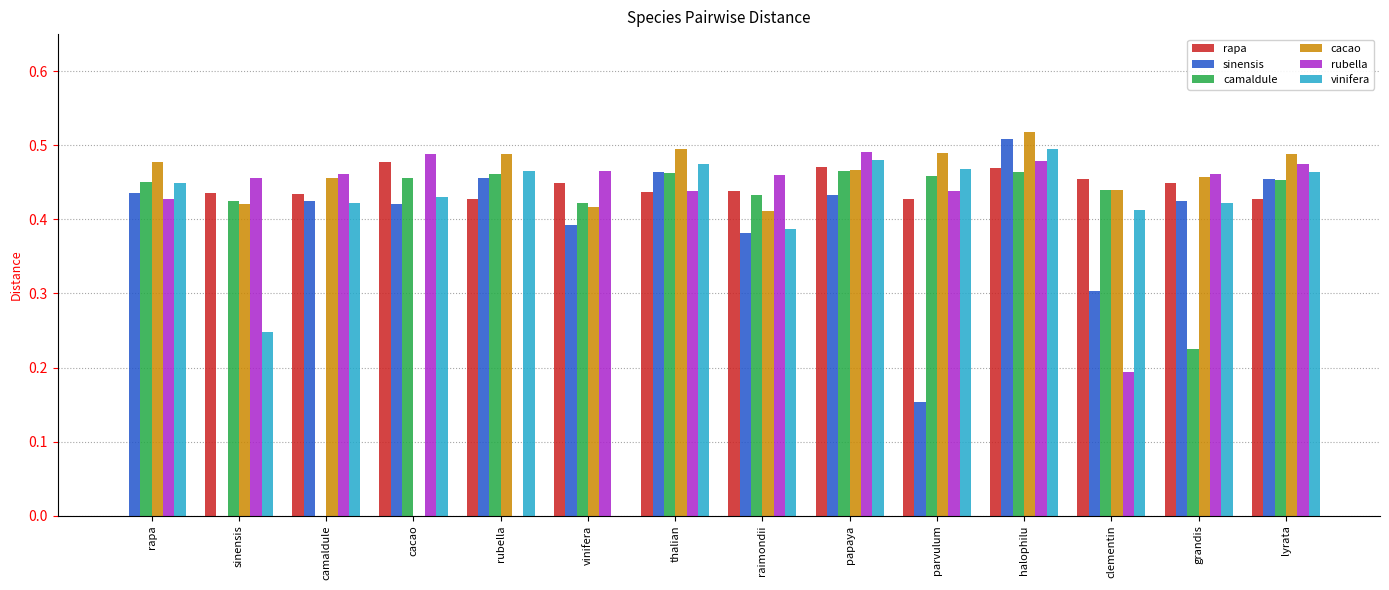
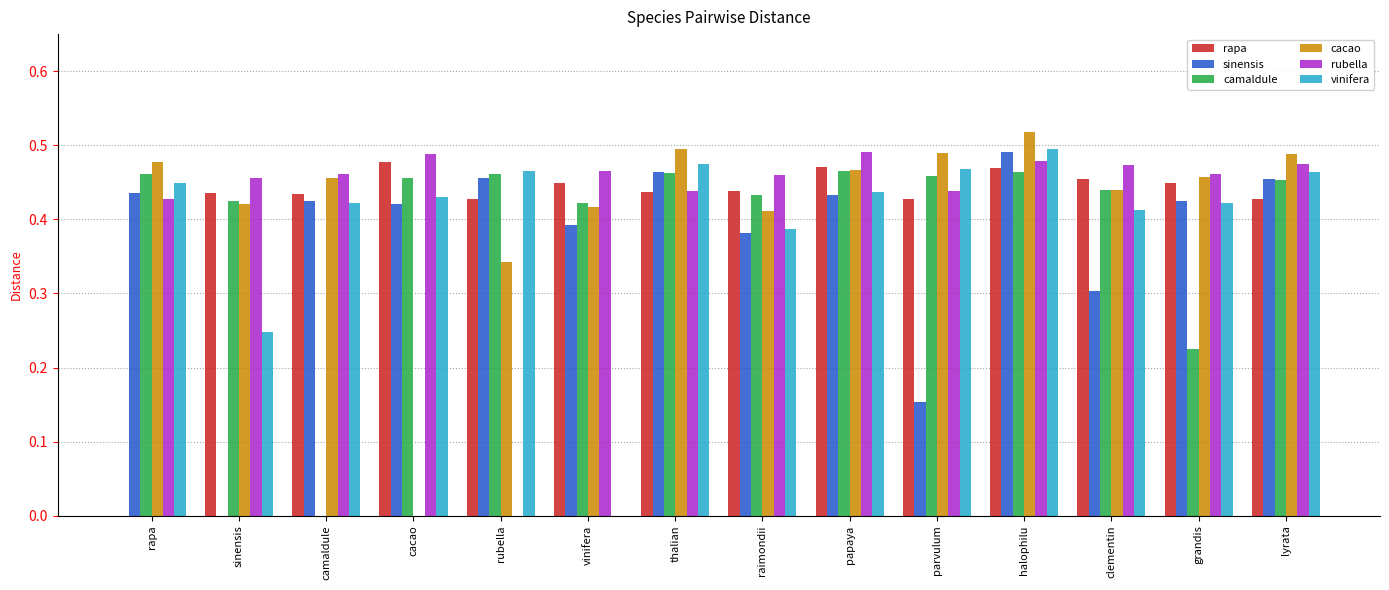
camaldule, rapa: 0.45 -> 0.46
cacao, rubella: 0.49 -> 0.34
vinifera, papaya: 0.48 -> 0.44
sinensis, halophilu: 0.51 -> 0.49
rubella, clementin: 0.19 -> 0.47
